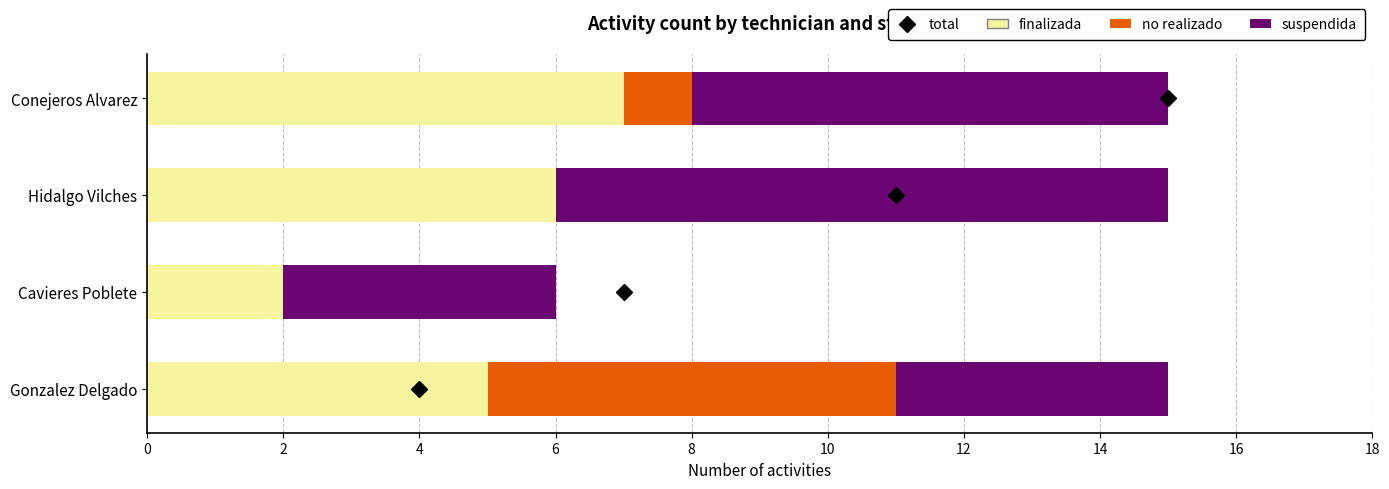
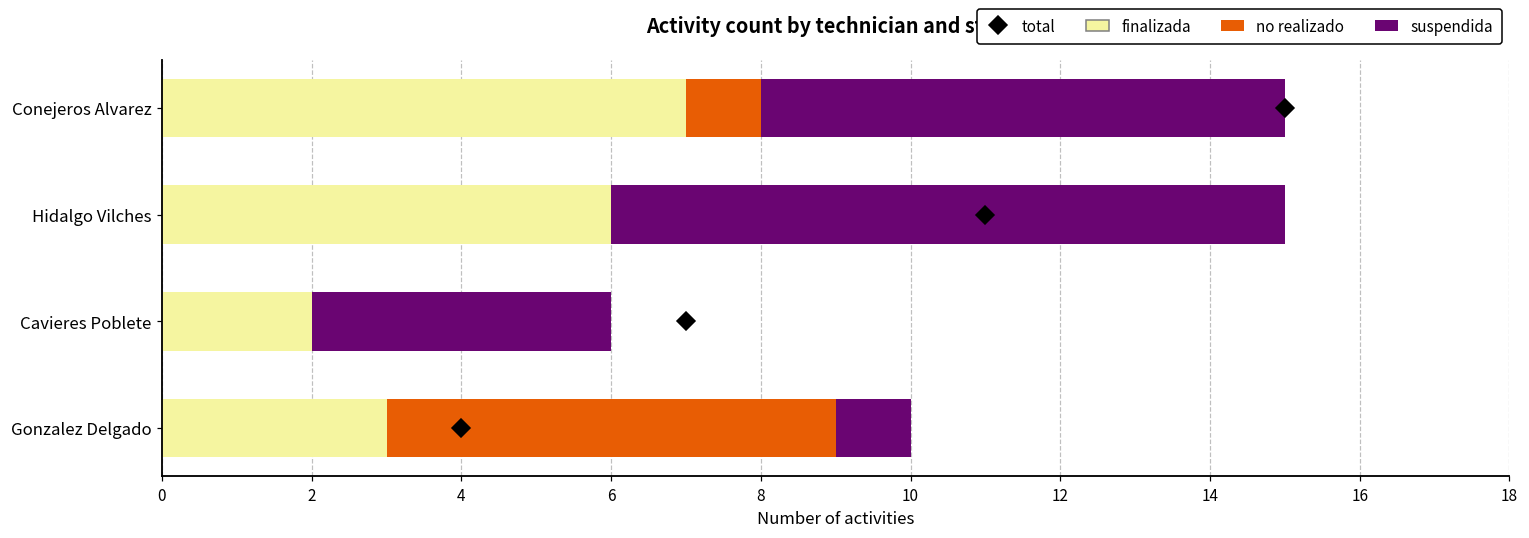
finalizada, Gonzalez Delgado: 5 -> 3
suspendida, Gonzalez Delgado: 4 -> 1
